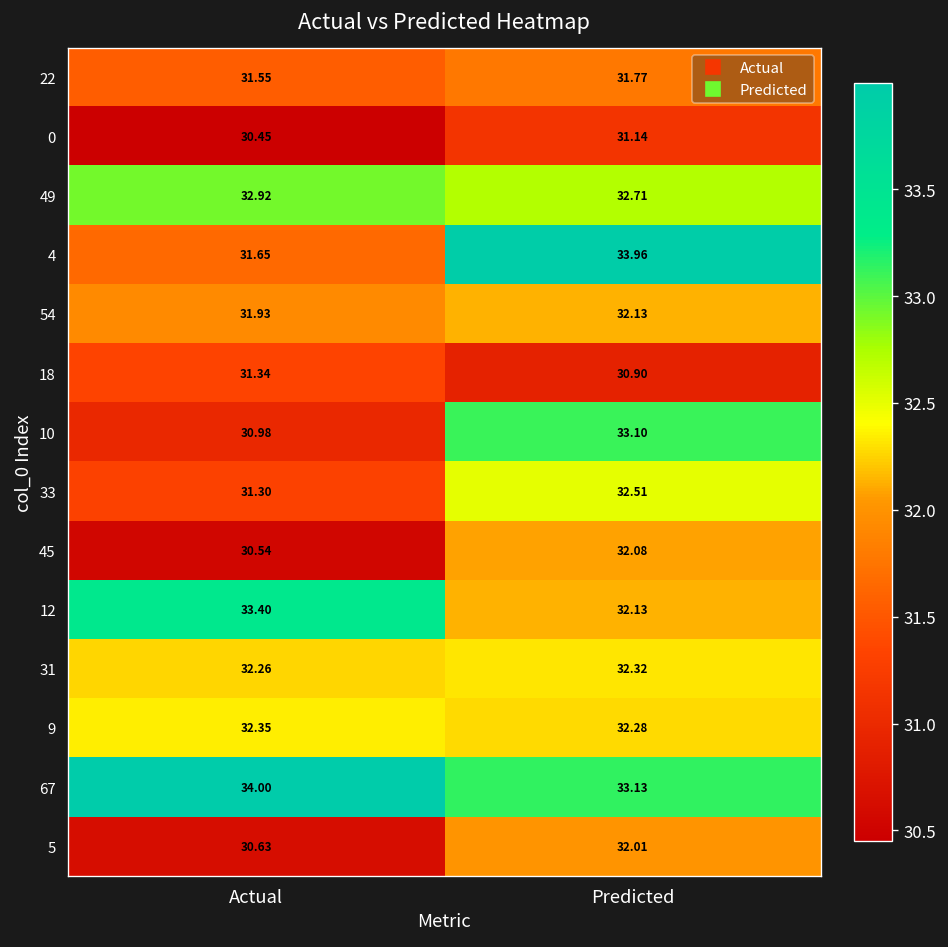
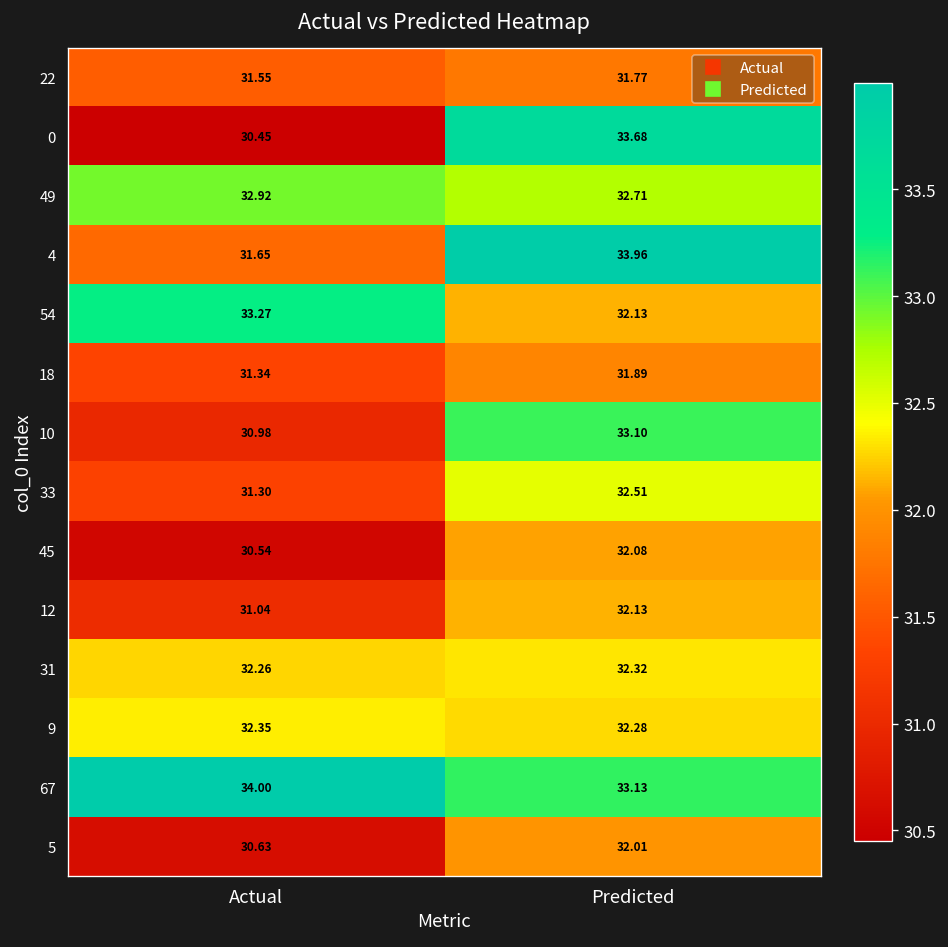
0, Predicted: 31.14 -> 33.68
54, Actual: 31.93 -> 33.27
18, Predicted: 30.90 -> 31.89
12, Actual: 33.40 -> 31.04
